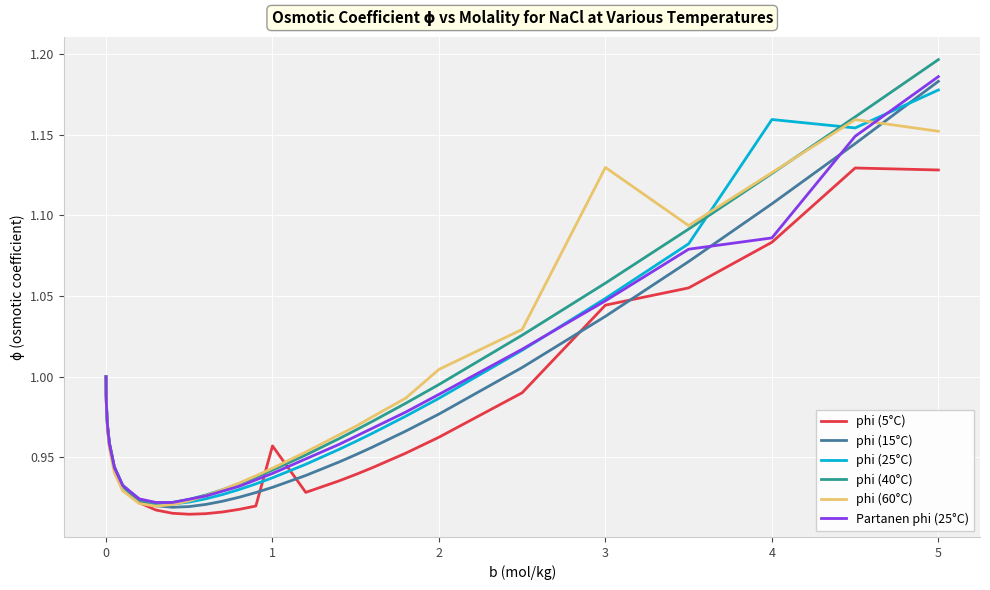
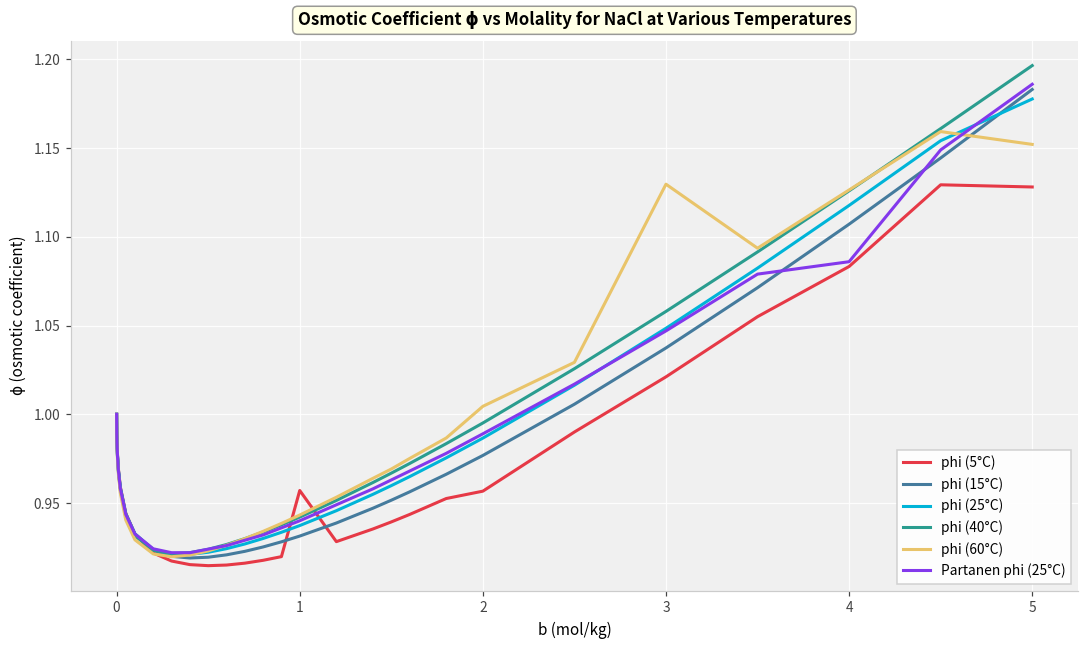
phi (5°C), 2: 0.962 -> 0.957
phi (5°C), 3: 1.044 -> 1.021
phi (25°C), 4: 1.159 -> 1.118
